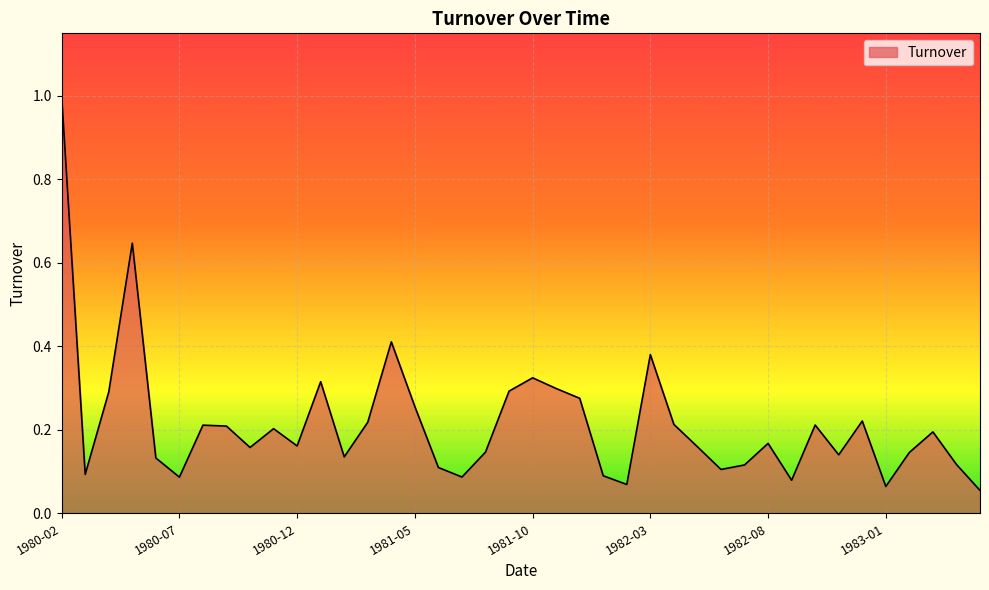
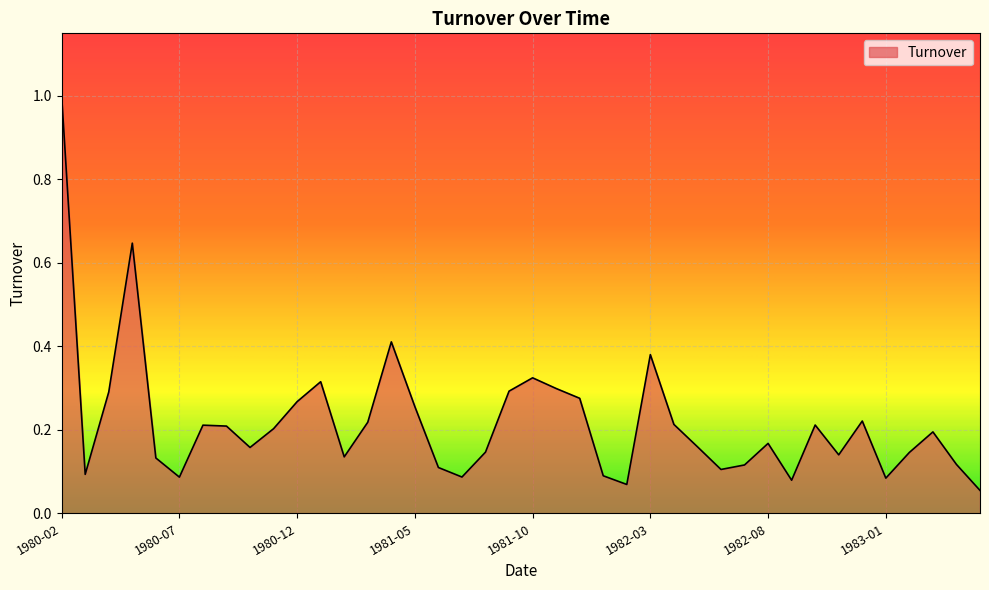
1980-12: 0.16 -> 0.27
1983-01: 0.06 -> 0.08
